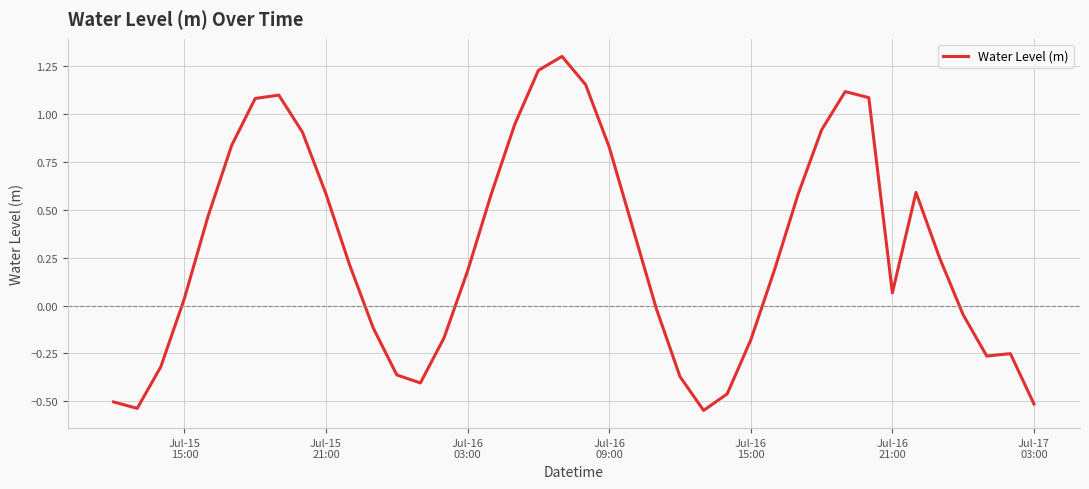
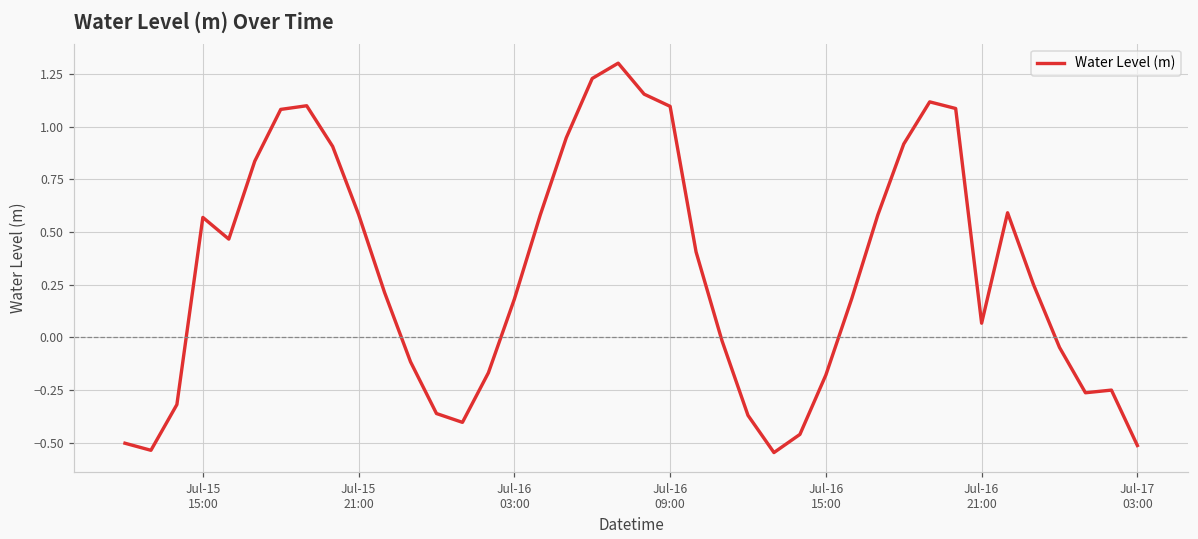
Jul-15 15:00: 0.04 -> 0.57
Jul-16 09:00: 0.83 -> 1.10
